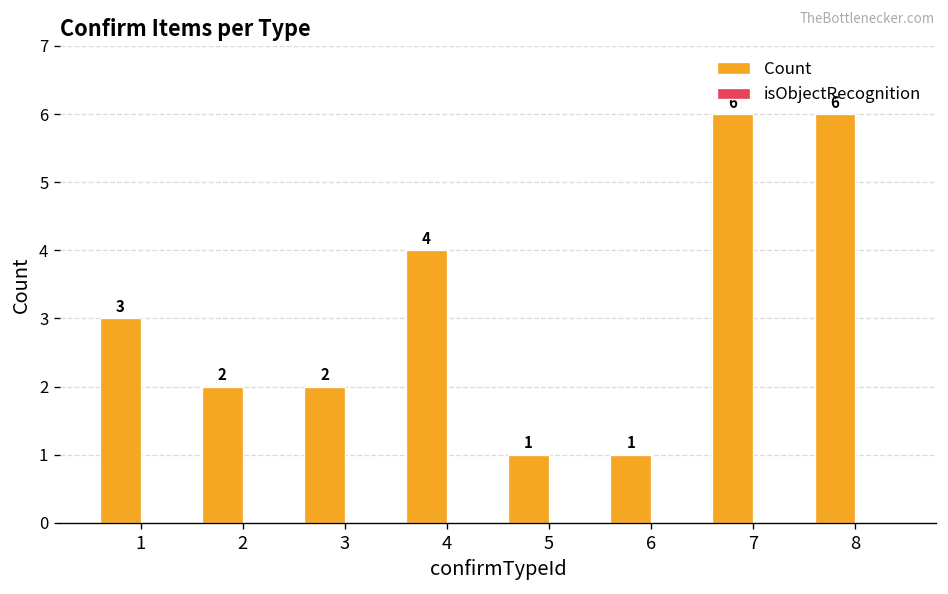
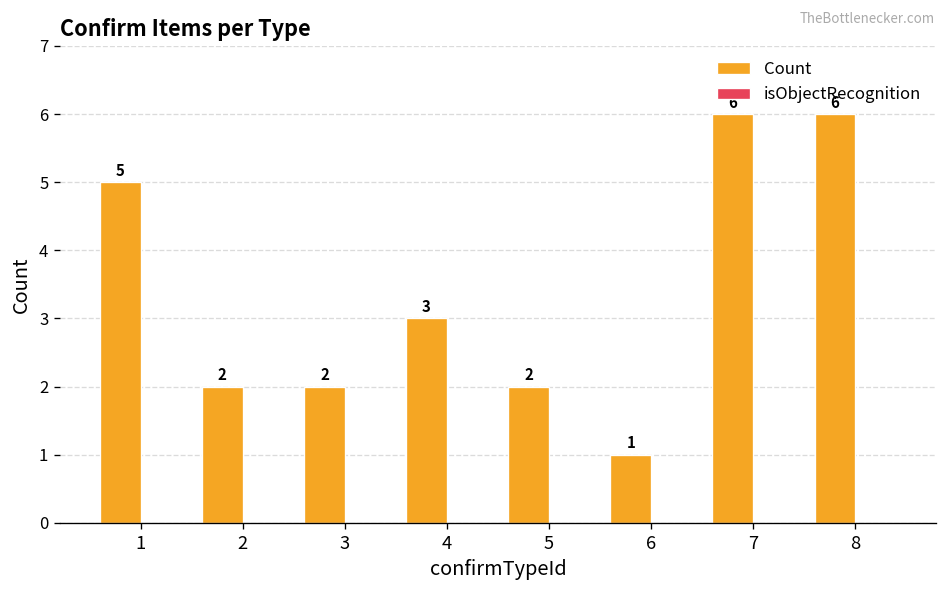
Count, 1: 3 -> 5
Count, 4: 4 -> 3
Count, 5: 1 -> 2
